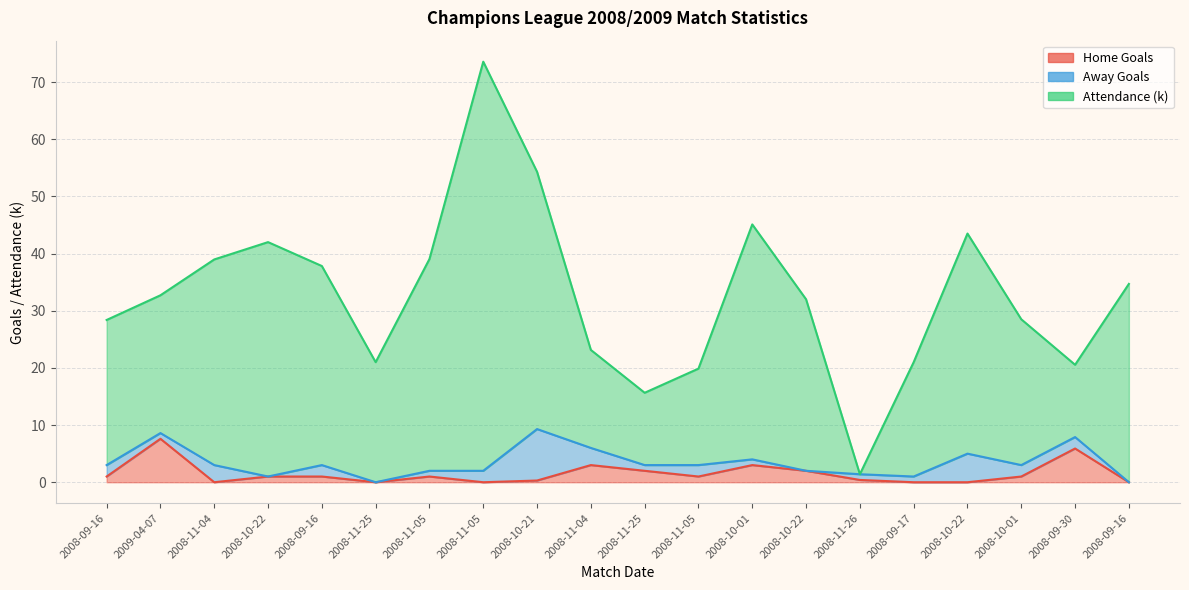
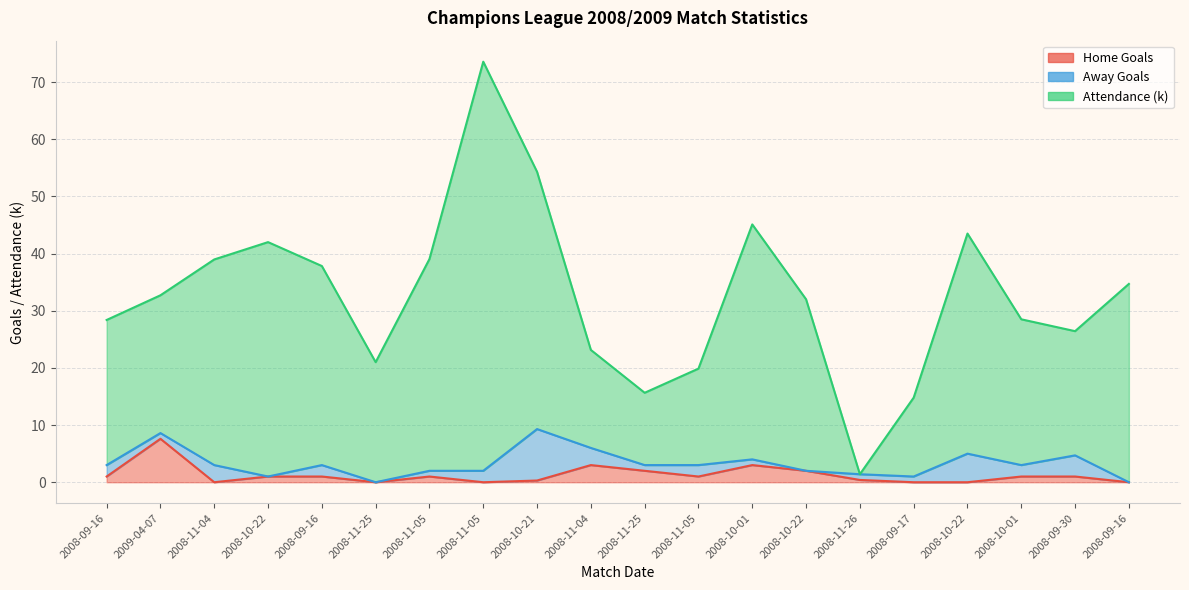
Attendance (k), 2008-09-17: 20 -> 14
Home Goals, 2008-09-30: 6 -> 1
Away Goals, 2008-09-30: 2 -> 4
Attendance (k), 2008-09-30: 13 -> 22
